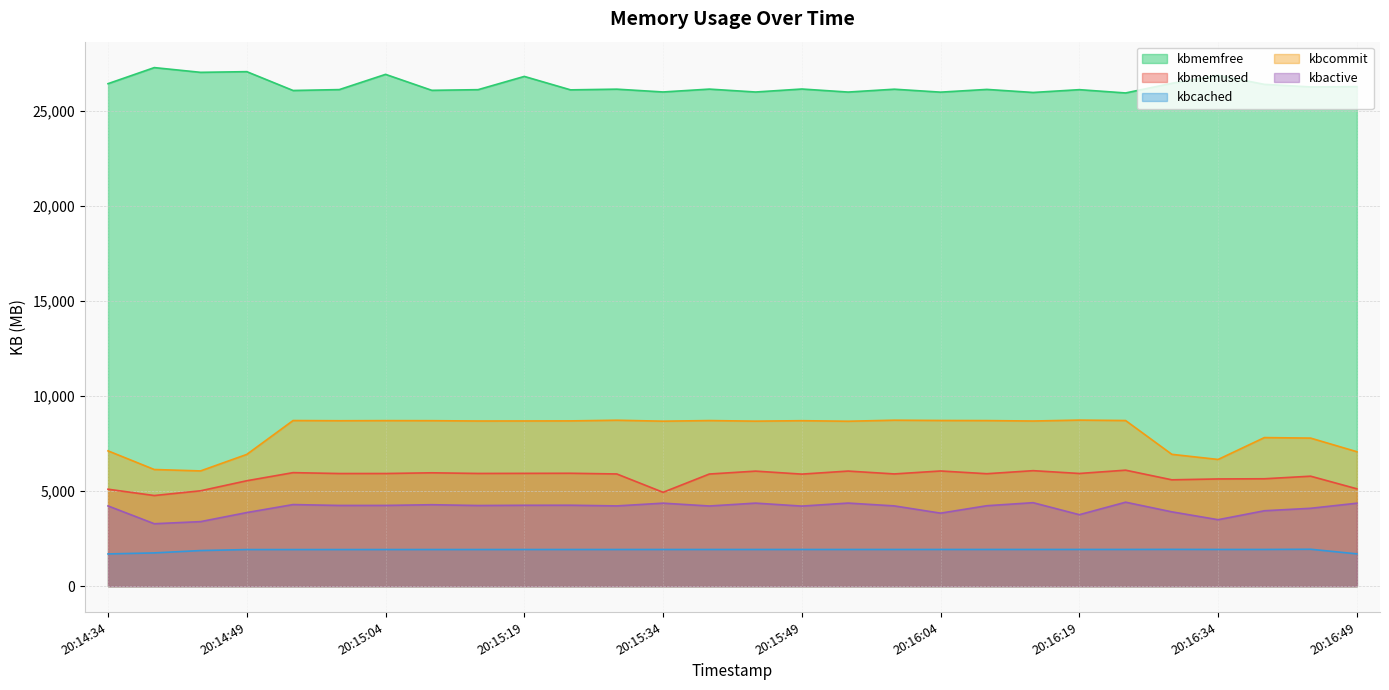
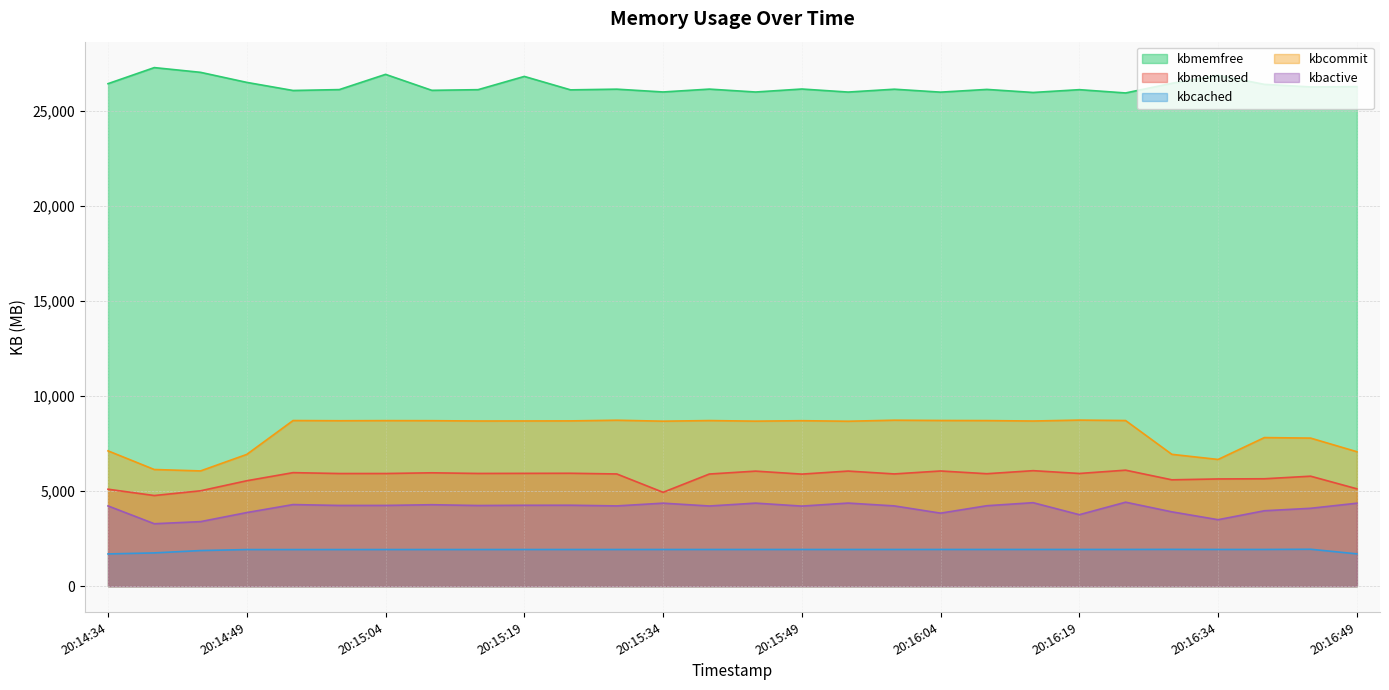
kbmemfree, 20:14:49: 27,100 -> 26,500
